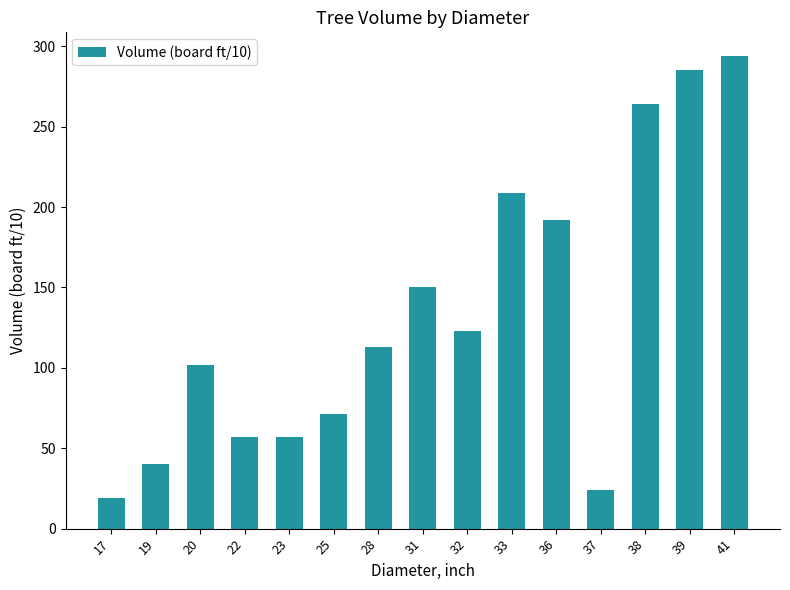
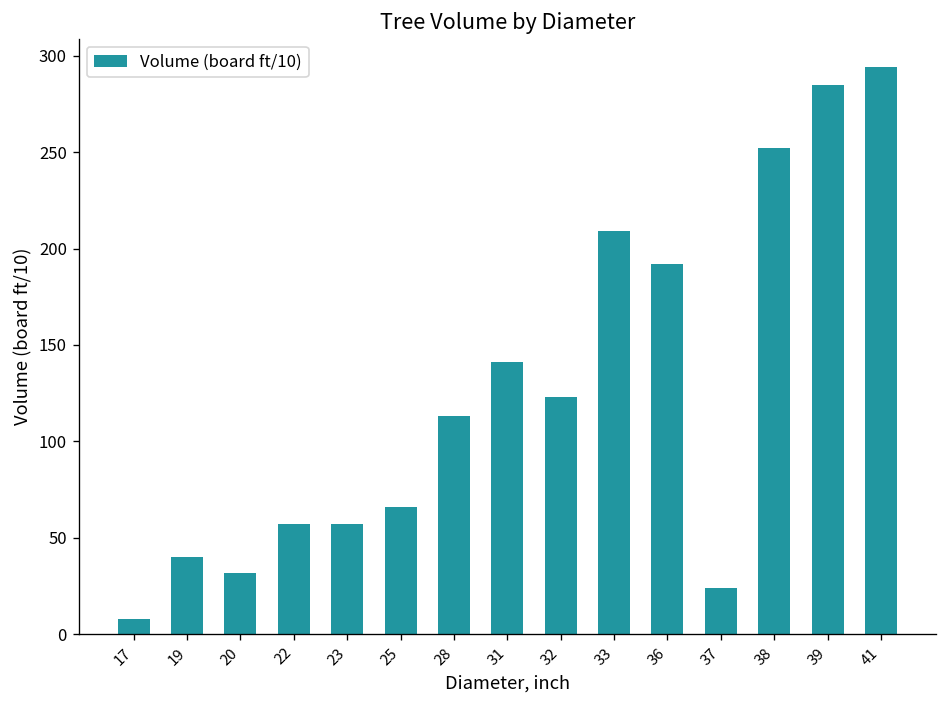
17: 19 -> 8
20: 102 -> 32
25: 71 -> 66
31: 150 -> 141
38: 264 -> 252
